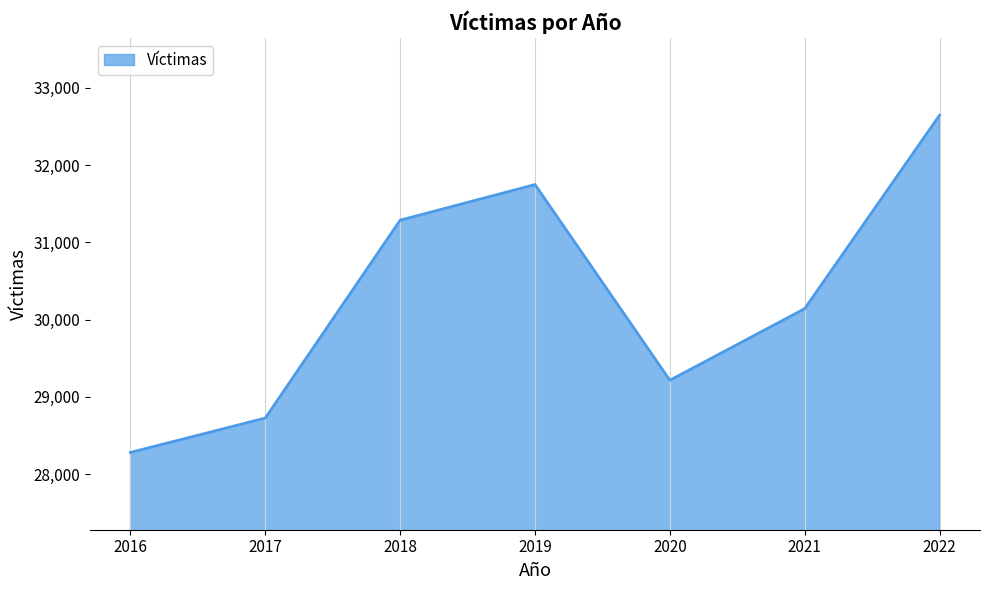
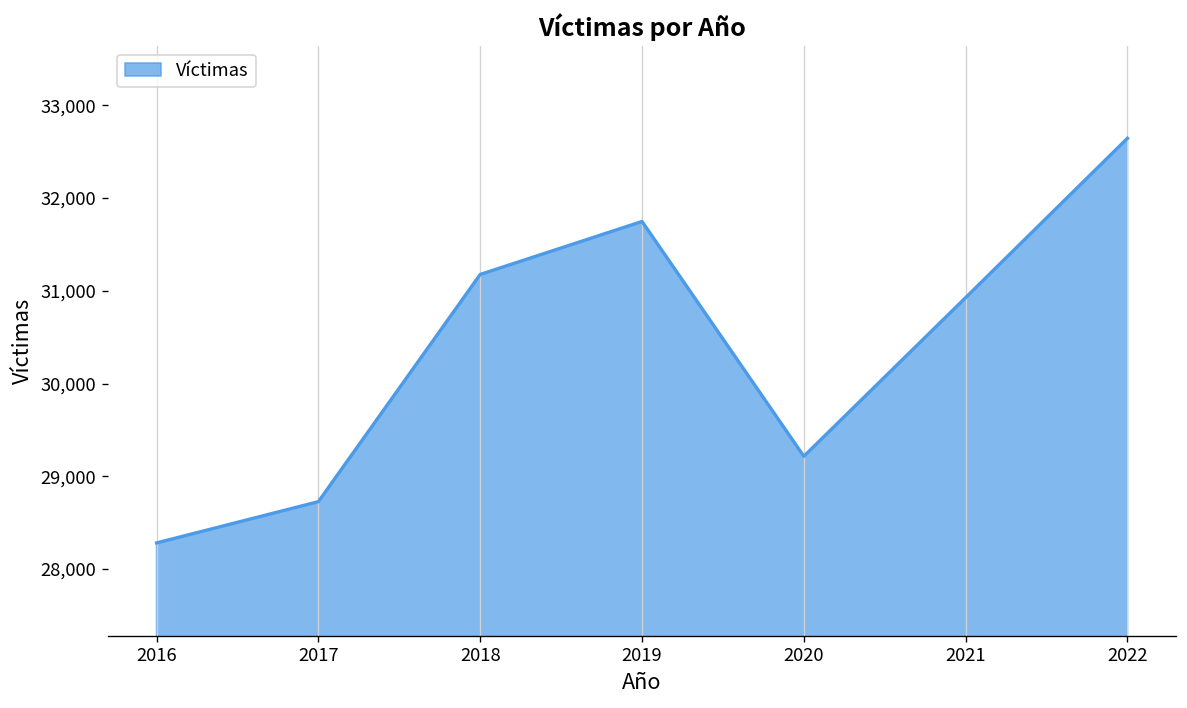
2018: 31,300 -> 31,200
2021: 30,100 -> 30,900
